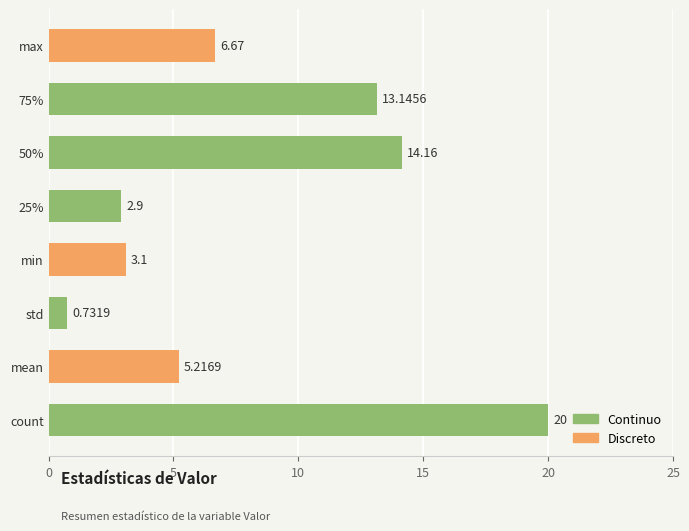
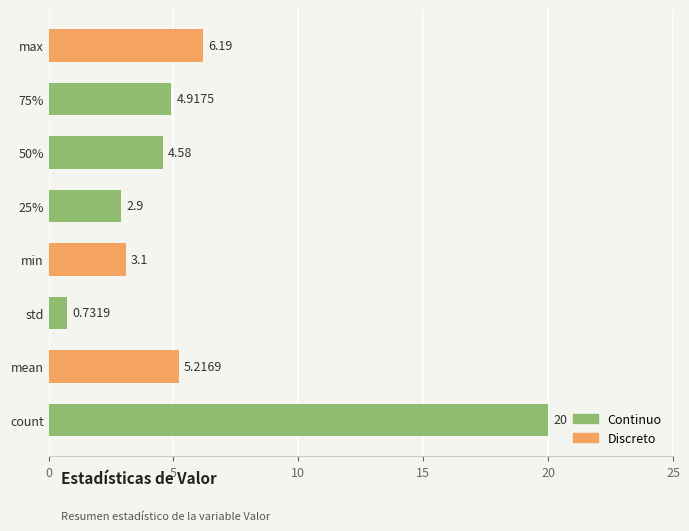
max: 6.67 -> 6.19
75%: 13.1456 -> 4.9175
50%: 14.16 -> 4.58
